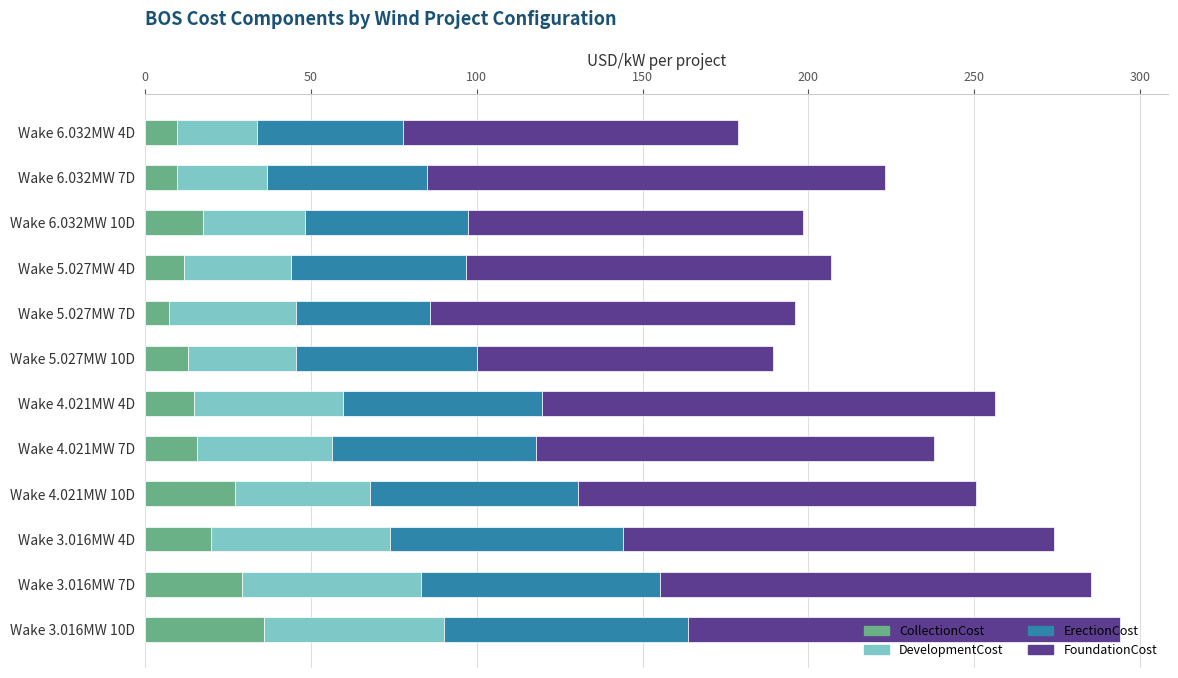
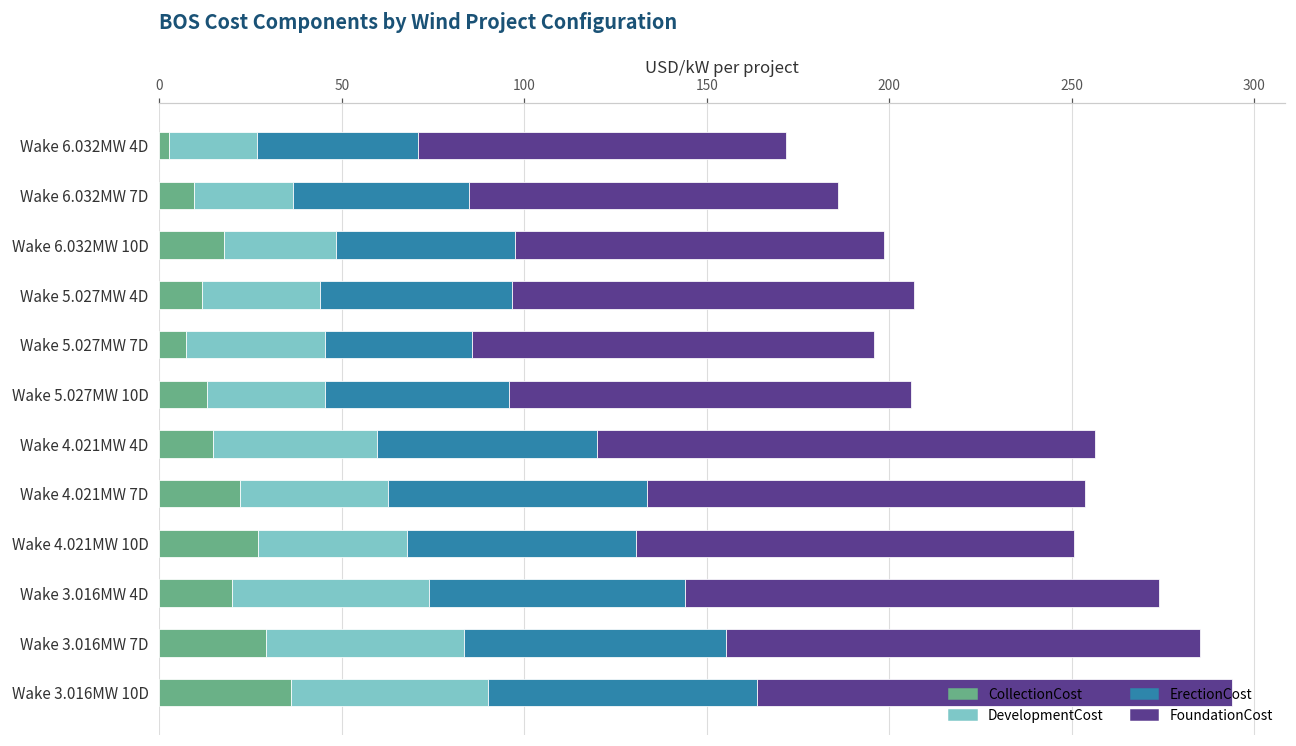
CollectionCost, Wake 6.032MW 4D: 10 -> 3
FoundationCost, Wake 6.032MW 7D: 138 -> 101
ErectionCost, Wake 5.027MW 10D: 55 -> 50
FoundationCost, Wake 5.027MW 10D: 89 -> 110
CollectionCost, Wake 4.021MW 7D: 16 -> 22
ErectionCost, Wake 4.021MW 7D: 62 -> 71
